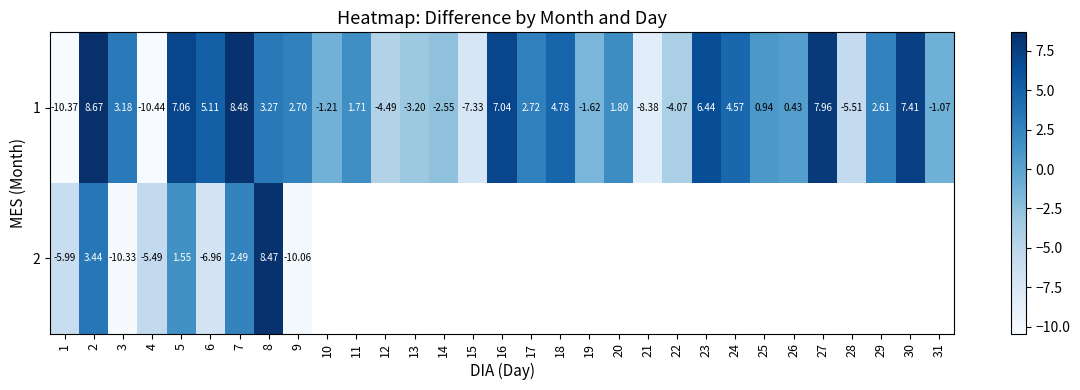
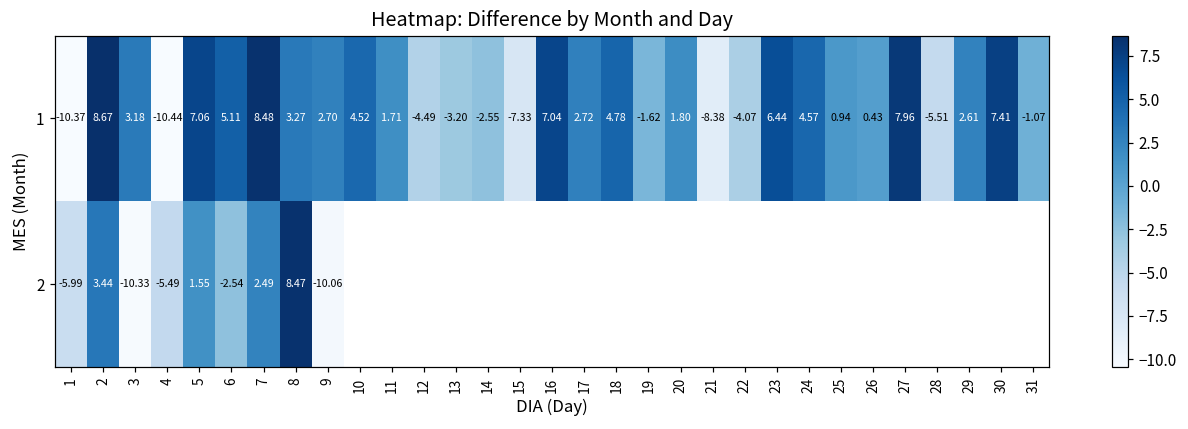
1, 10: -1.21 -> 4.52
2, 6: -6.96 -> -2.54
